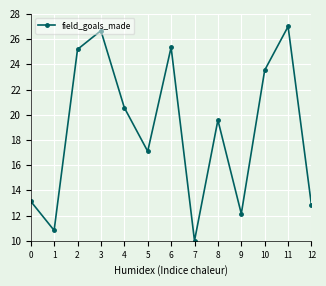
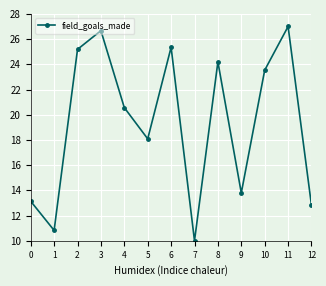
5: 17.1 -> 18.1
8: 19.6 -> 24.2
9: 12.1 -> 13.8
